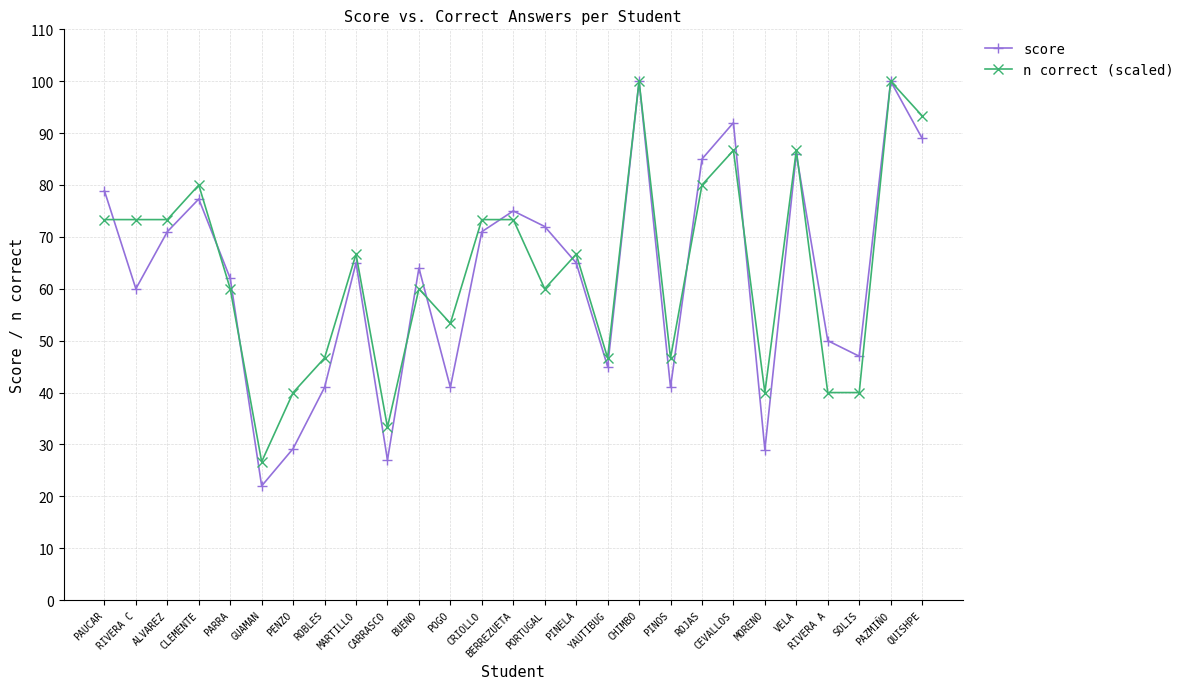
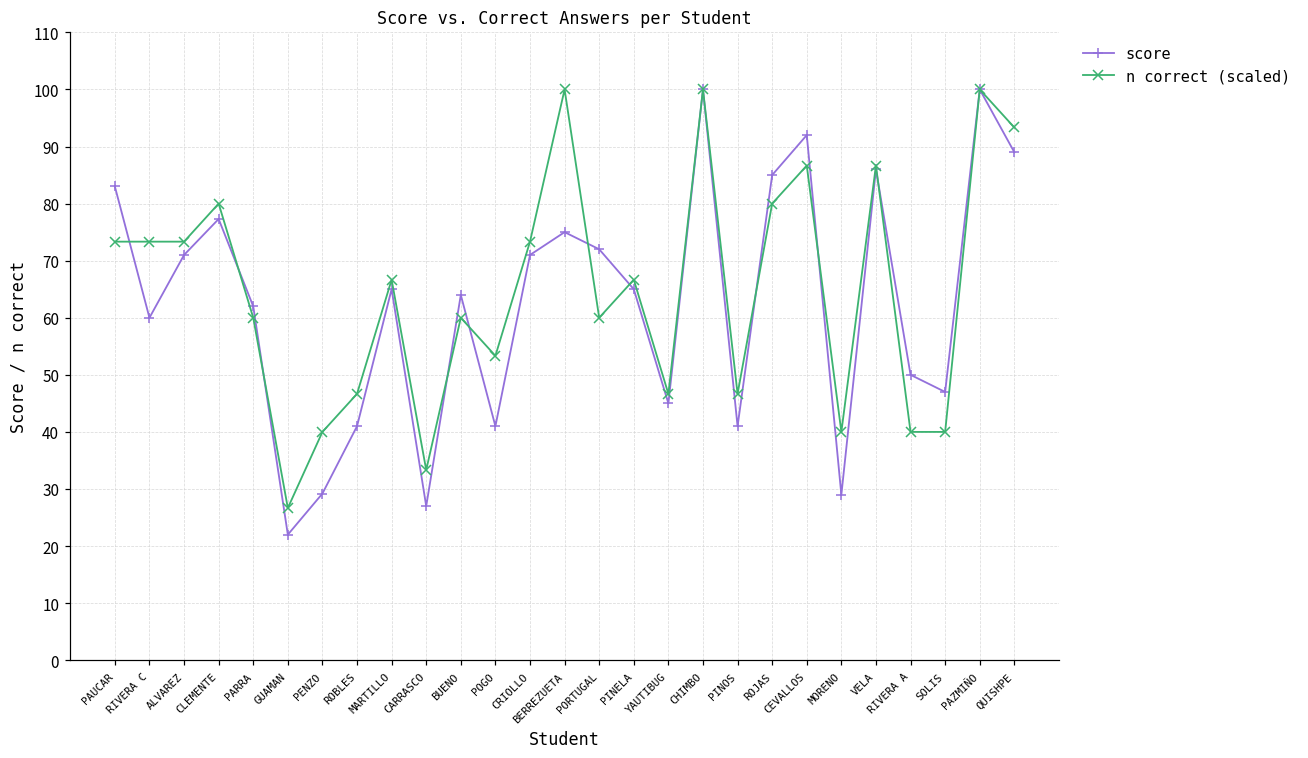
score, PAUCAR: 79 -> 83
n correct (scaled), BERREZUETA: 73 -> 100
